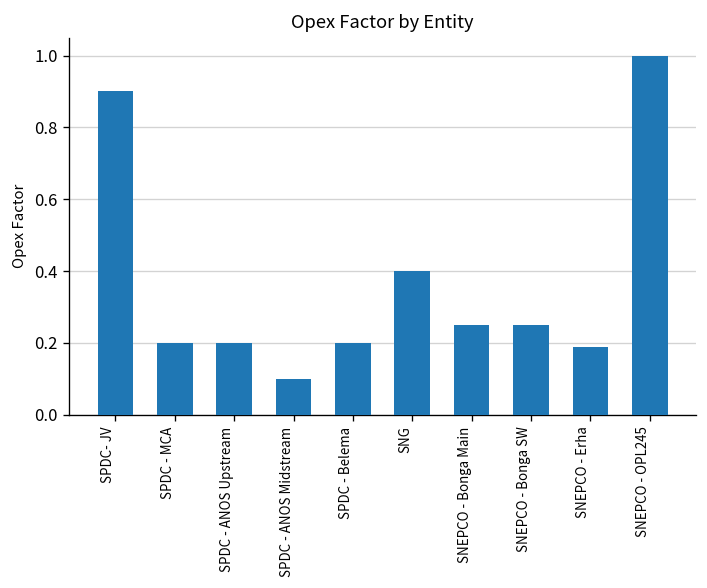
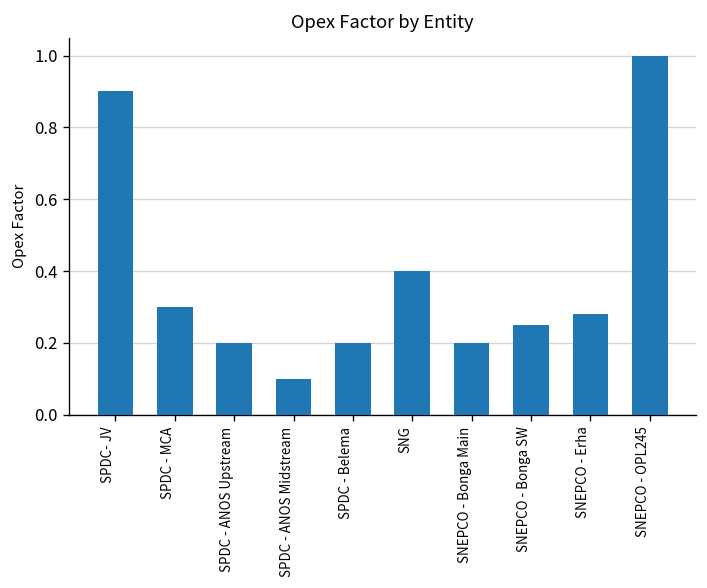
SPDC - MCA: 0.2 -> 0.3
SNEPCO - Bonga Main: 0.25 -> 0.20
SNEPCO - Erha: 0.19 -> 0.28
